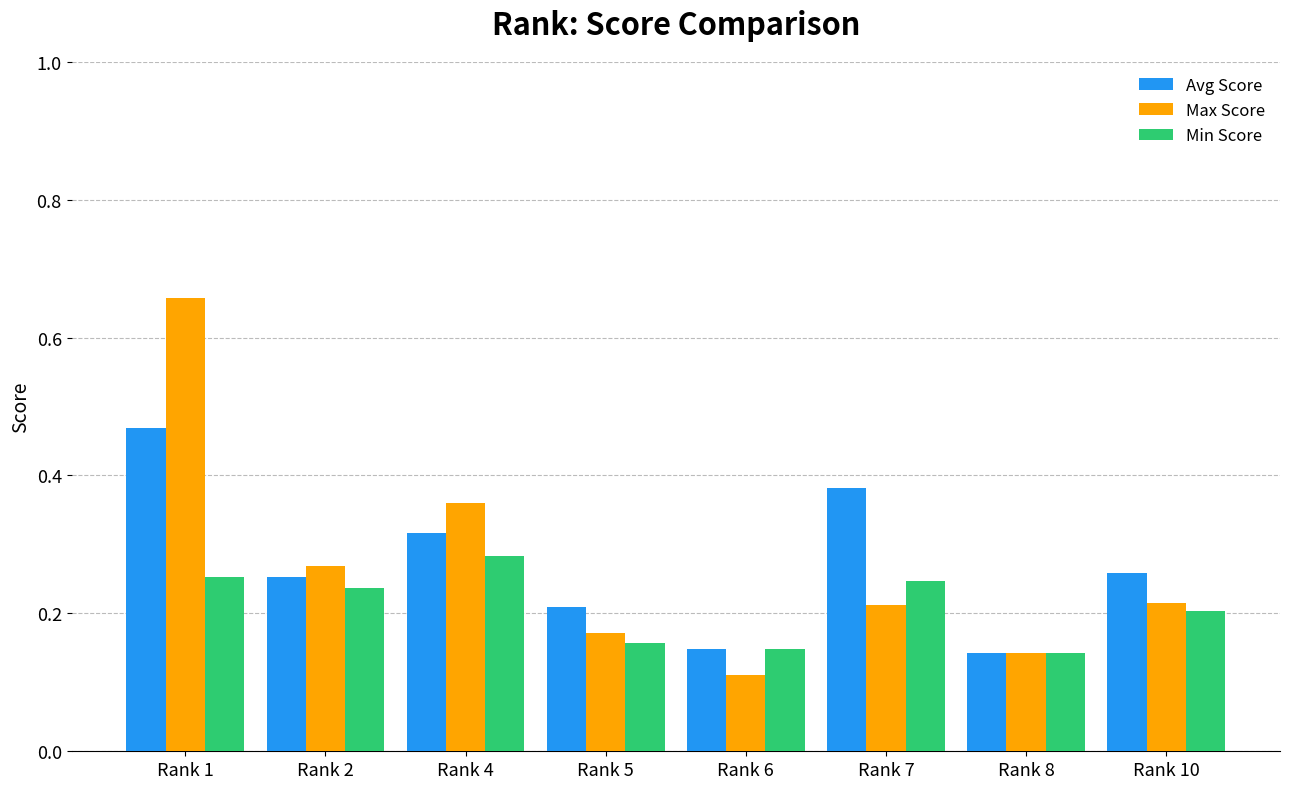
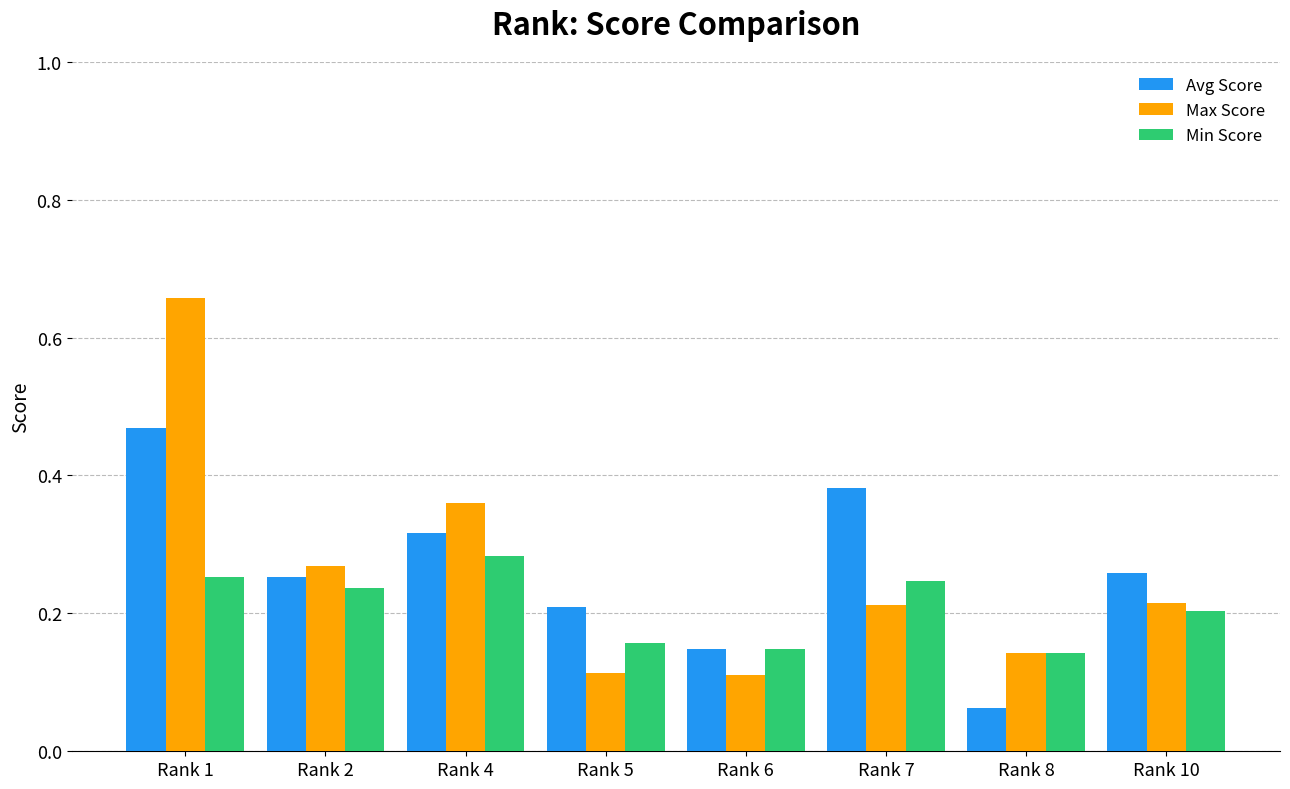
Max Score, Rank 5: 0.17 -> 0.11
Avg Score, Rank 8: 0.14 -> 0.06
